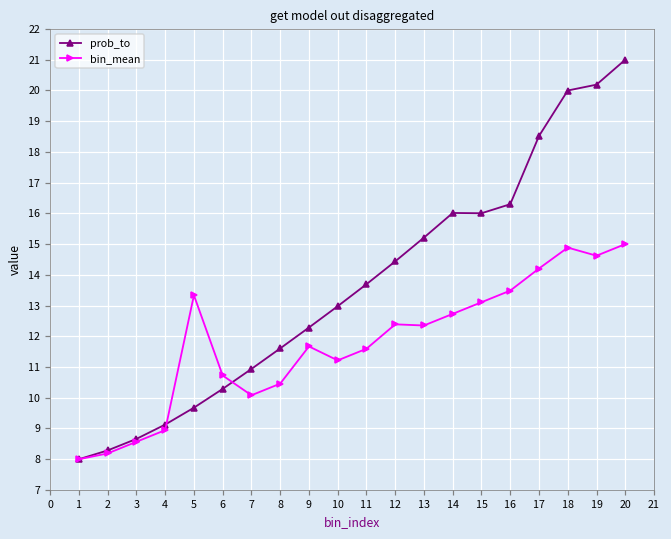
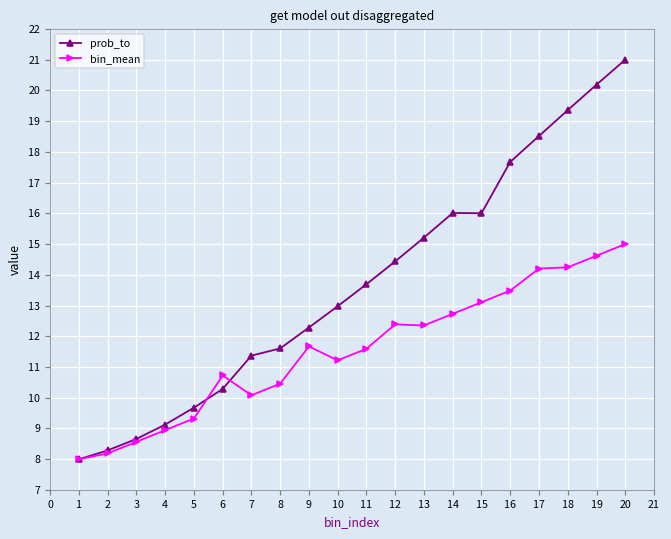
bin_mean, 5: 13.3 -> 9.3
prob_to, 7: 10.9 -> 11.4
prob_to, 16: 16.3 -> 17.7
prob_to, 18: 20.0 -> 19.4
bin_mean, 18: 14.9 -> 14.2
